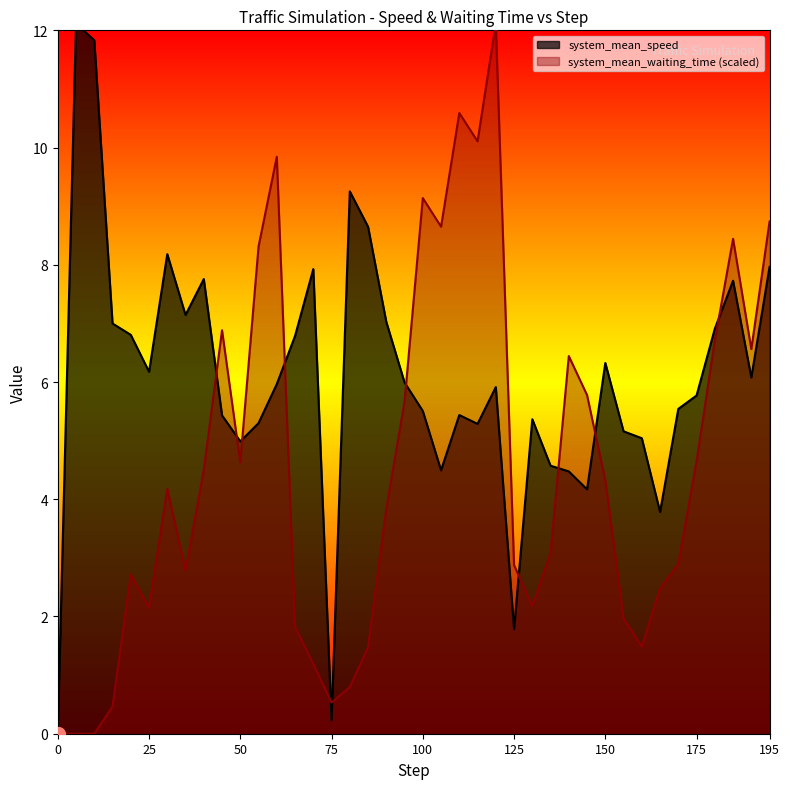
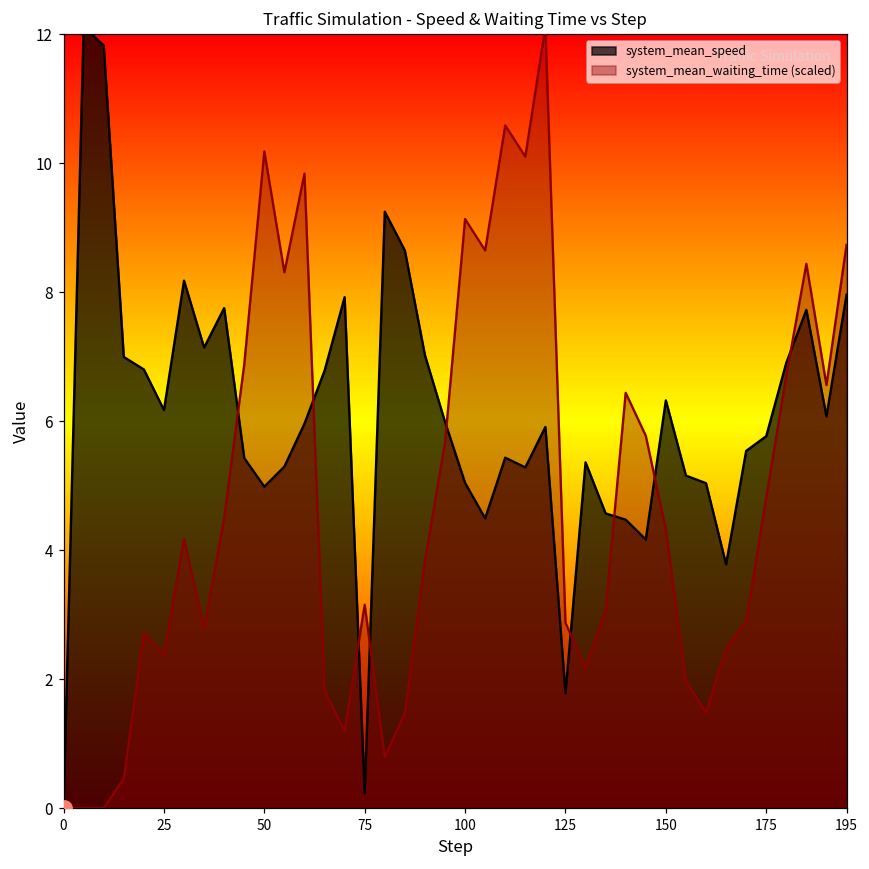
system_mean_waiting_time (scaled), 25: 2.1 -> 2.4
system_mean_waiting_time (scaled), 50: 4.6 -> 10.2
system_mean_waiting_time (scaled), 75: 0.5 -> 3.2
system_mean_speed, 100: 5.5 -> 5.0
system_mean_waiting_time (scaled), 175: 4.6 -> 4.8
